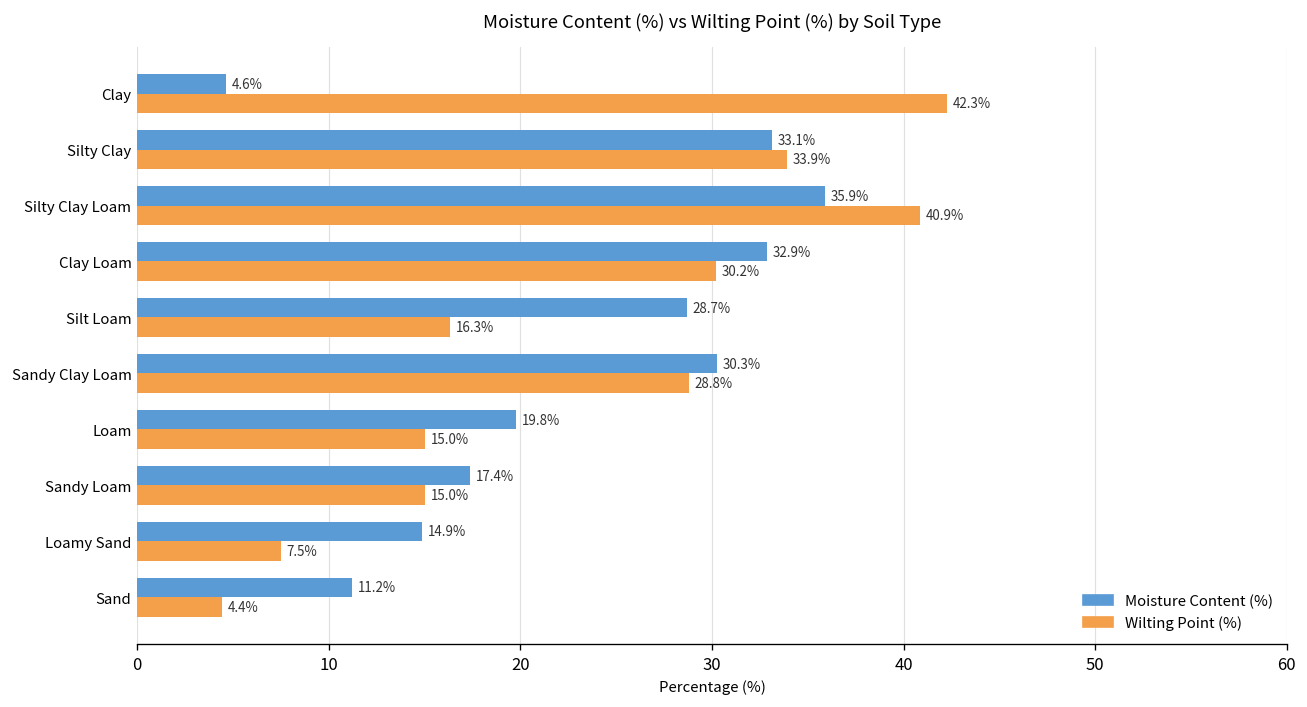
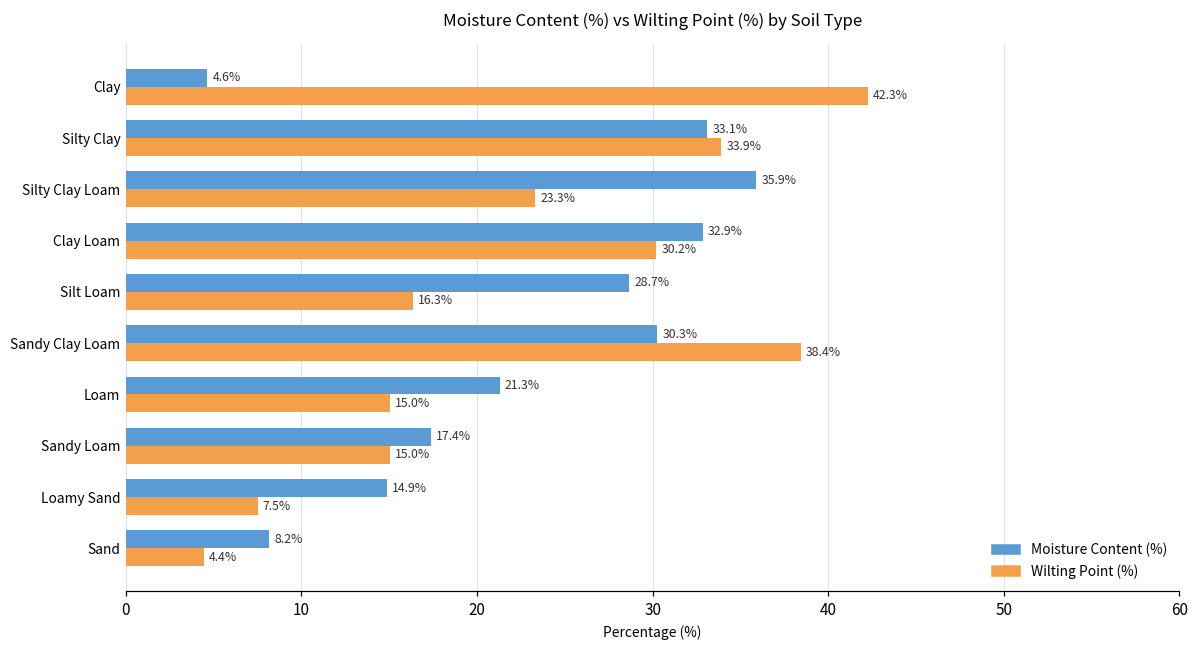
Wilting Point (%), Silty Clay Loam: 40.9% -> 23.3%
Wilting Point (%), Sandy Clay Loam: 28.8% -> 38.4%
Moisture Content (%), Loam: 19.8% -> 21.3%
Moisture Content (%), Sand: 11.2% -> 8.2%
